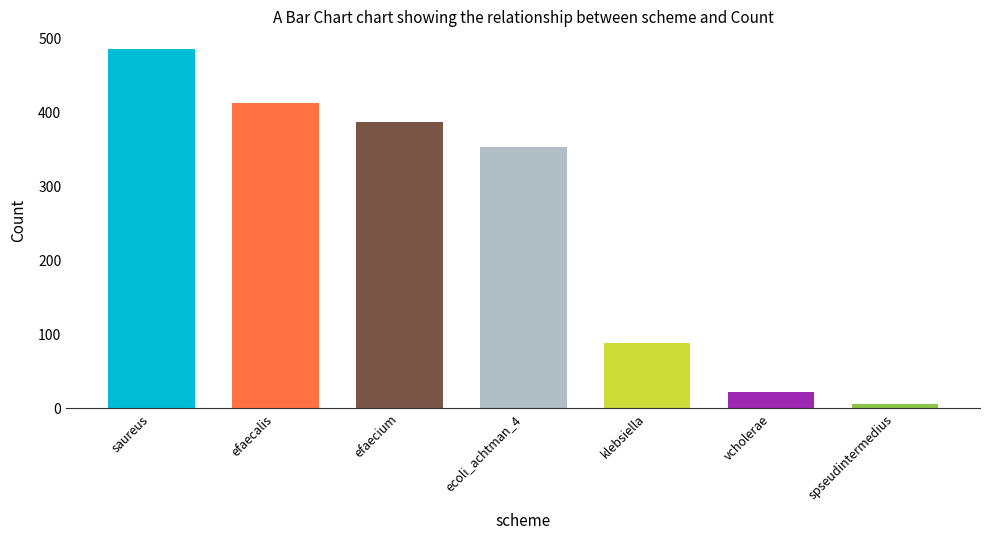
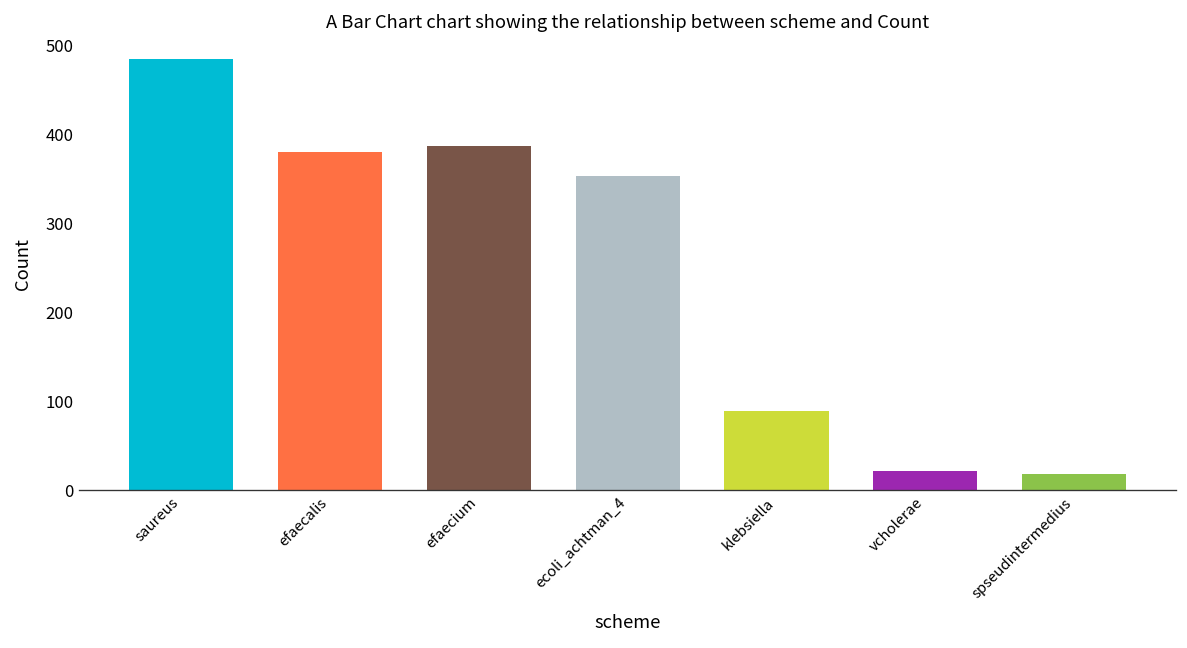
efaecalis: 410 -> 380
spseudintermedius: 10 -> 20
